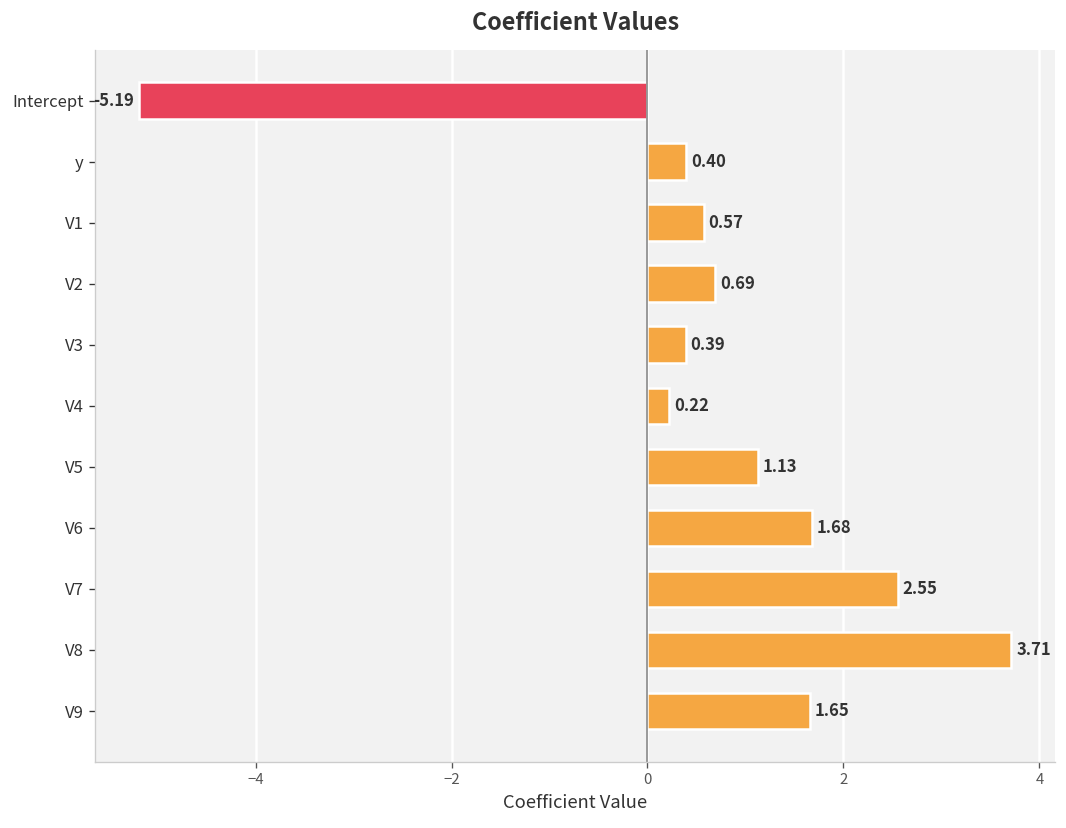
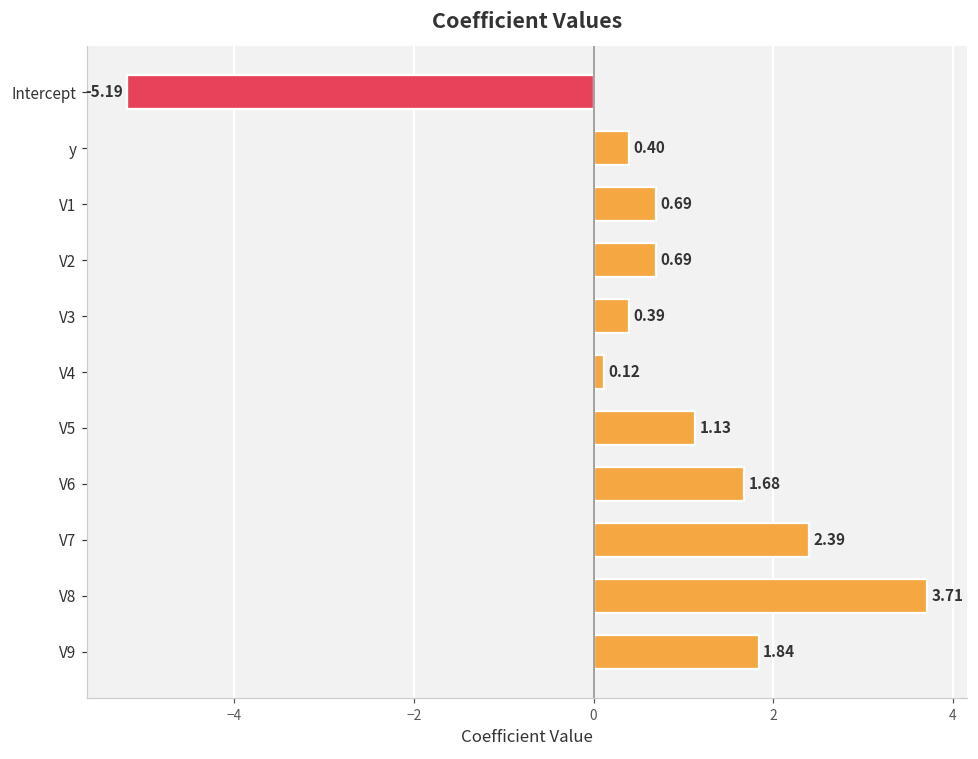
V1: 0.57 -> 0.69
V4: 0.22 -> 0.12
V7: 2.55 -> 2.39
V9: 1.65 -> 1.84
